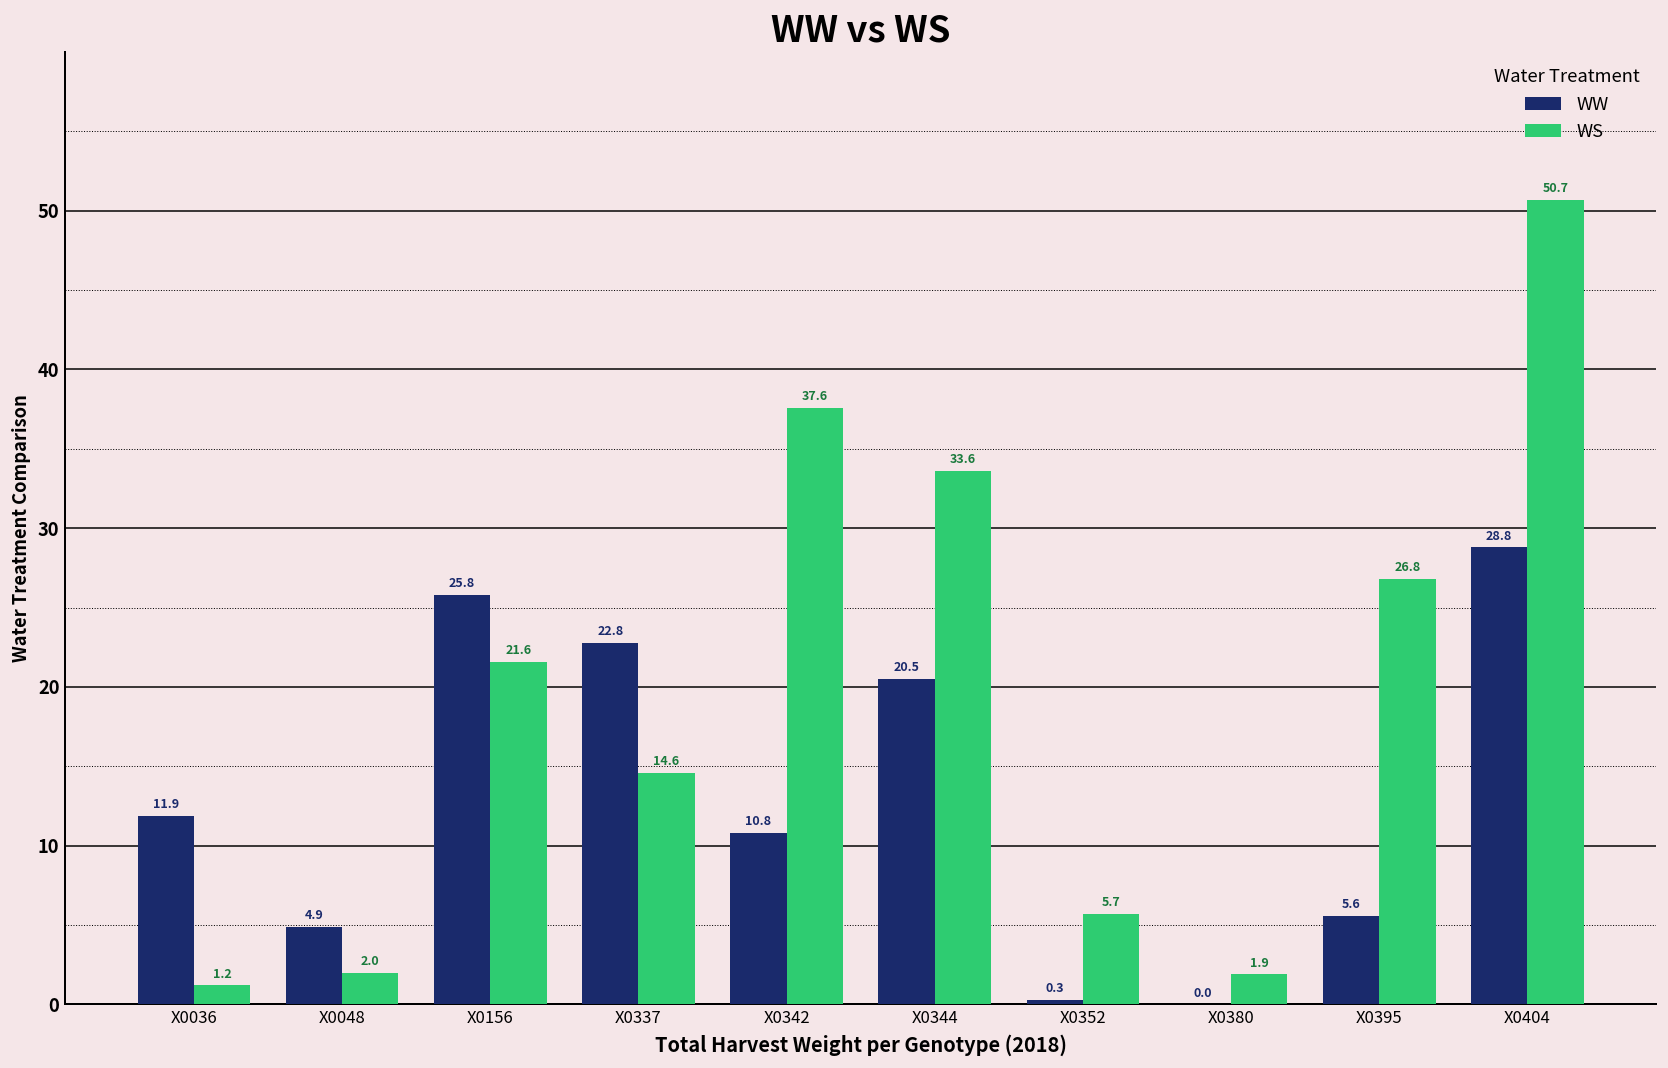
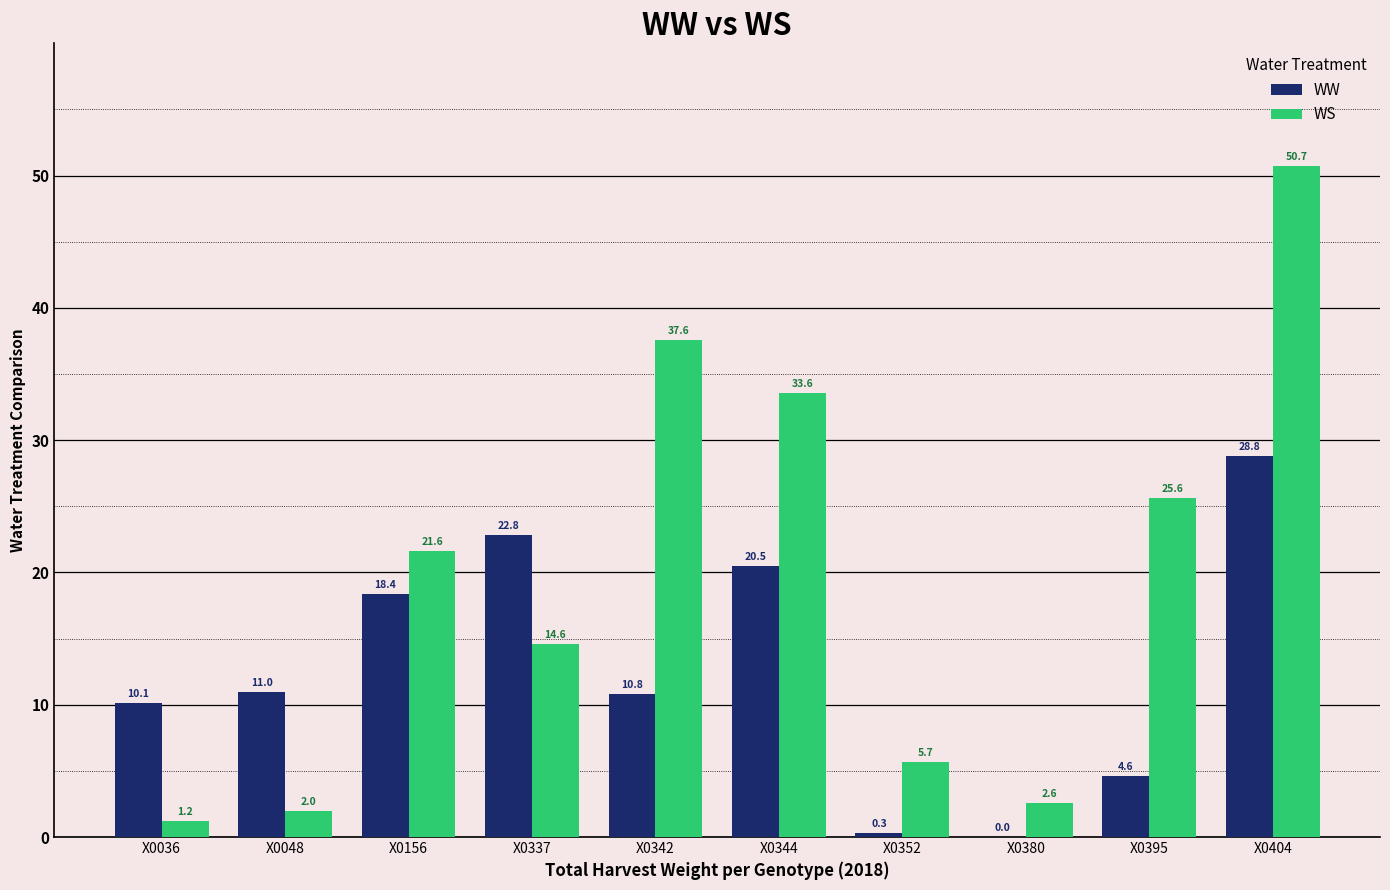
WW, X0036: 11.9 -> 10.1
WW, X0048: 4.9 -> 11.0
WW, X0156: 25.8 -> 18.4
WS, X0380: 1.9 -> 2.6
WW, X0395: 5.6 -> 4.6
WS, X0395: 26.8 -> 25.6
